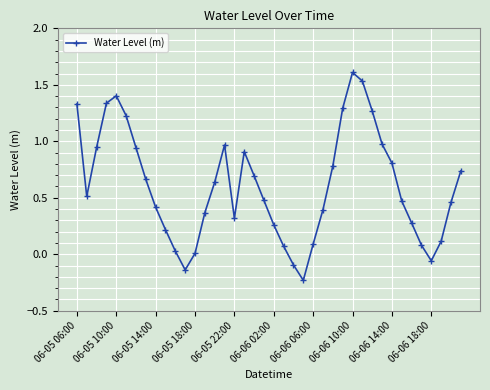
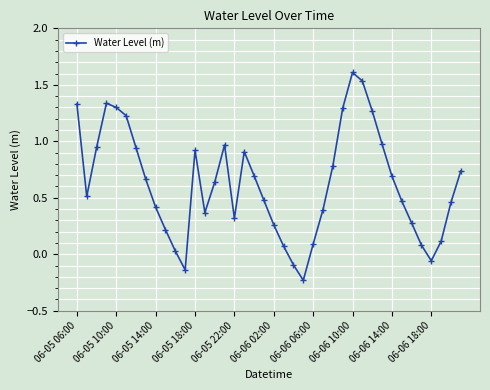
06-05 10:00: 1.40 -> 1.30
06-05 18:00: 0.01 -> 0.92
06-06 14:00: 0.81 -> 0.69
